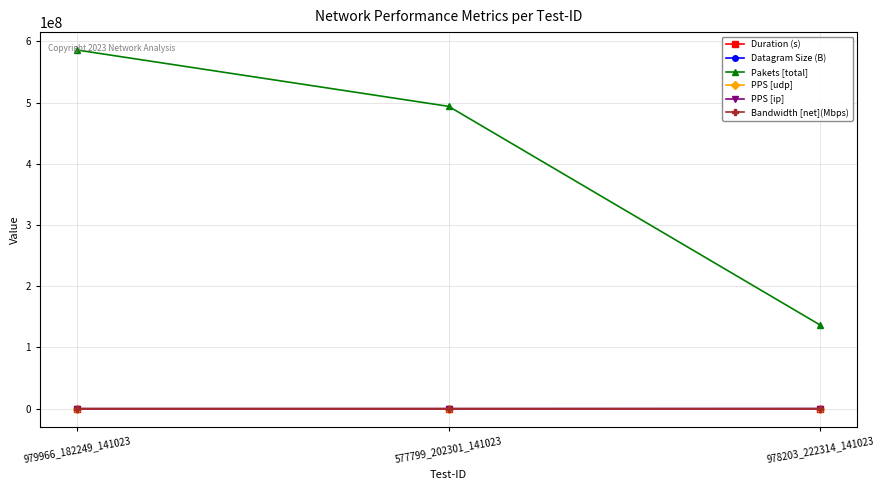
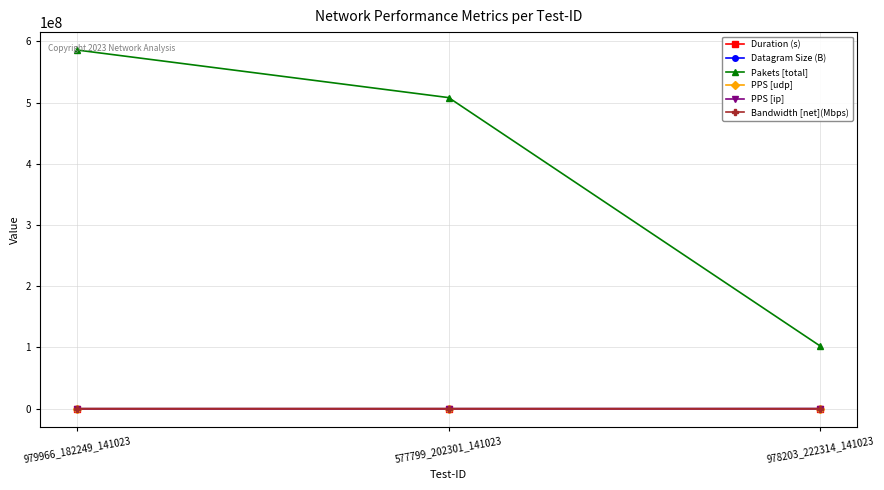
Pakets [total], 577799_202301_141023: 490000000 -> 510000000
Pakets [total], 978203_222314_141023: 140000000 -> 100000000
